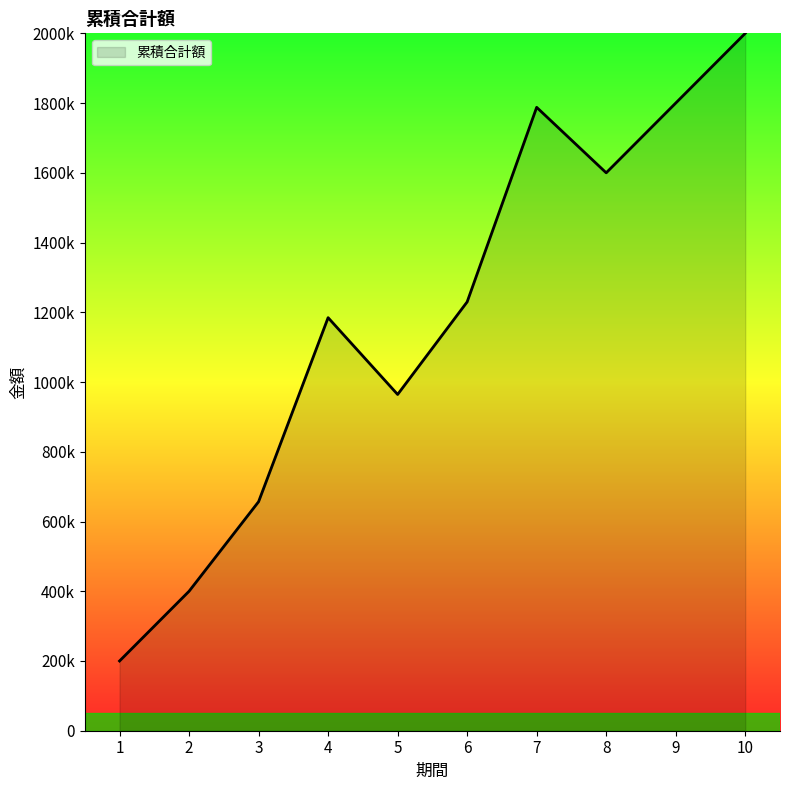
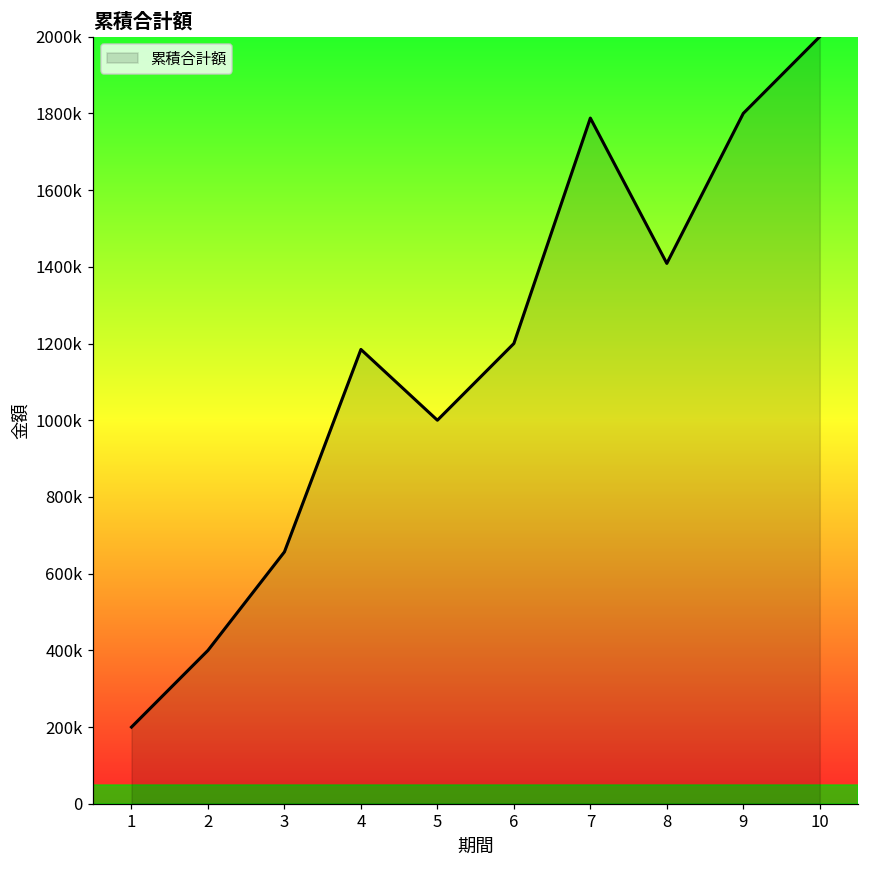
5: 960000 -> 1000000
6: 1230000 -> 1200000
8: 1600000 -> 1410000
